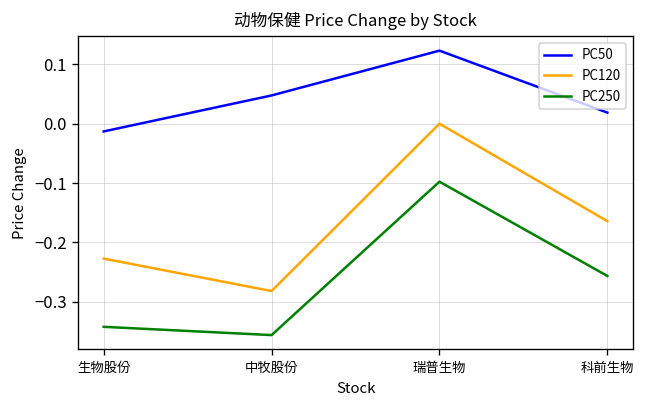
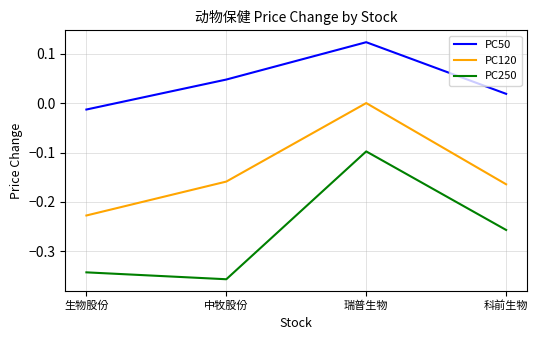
PC120, 中牧股份: -0.28 -> -0.16
